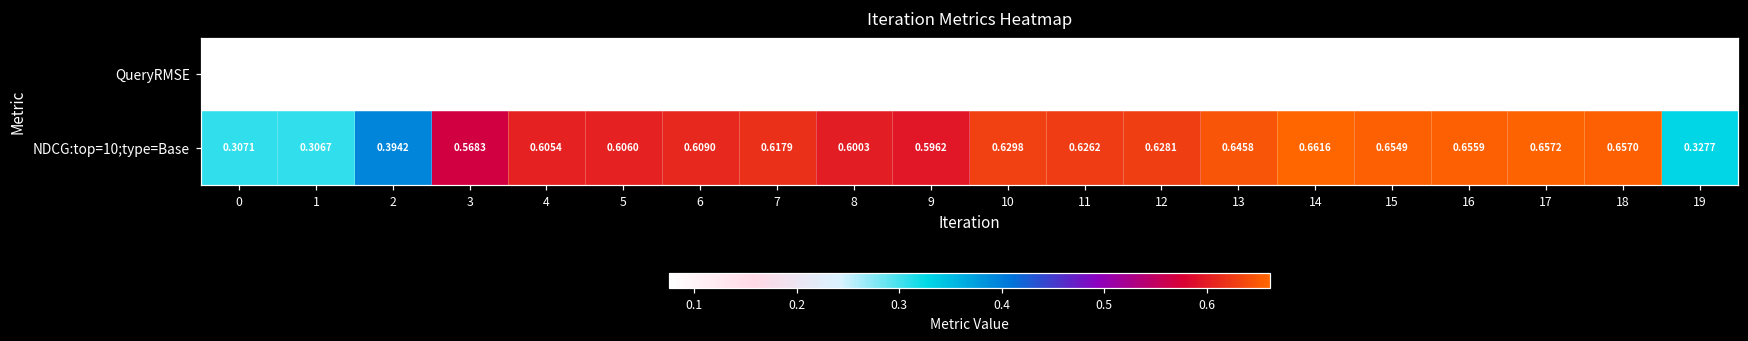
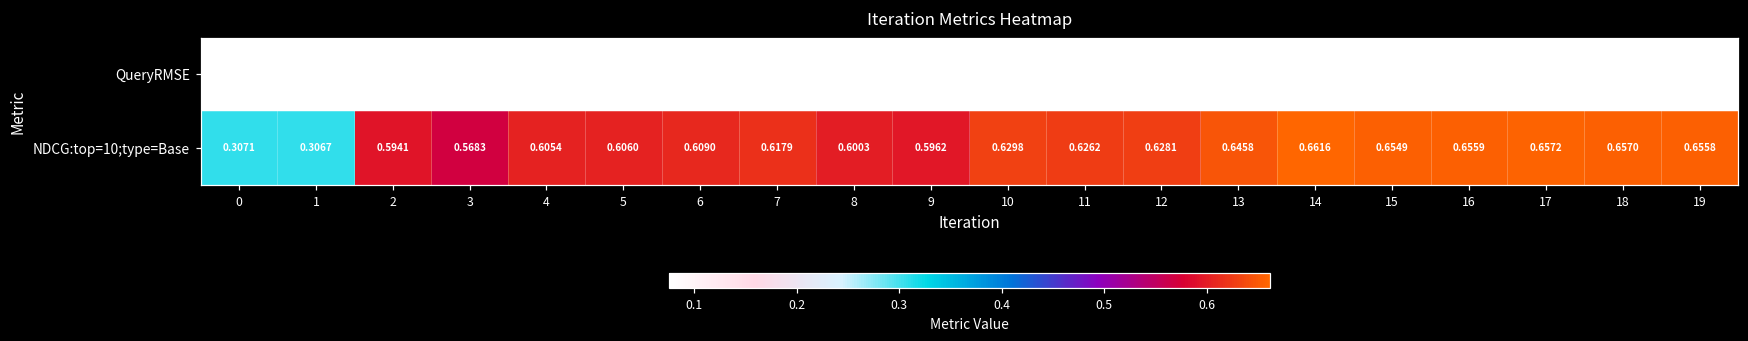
NDCG:top=10;type=Base, 2: 0.3942 -> 0.5941
NDCG:top=10;type=Base, 19: 0.3277 -> 0.6558
